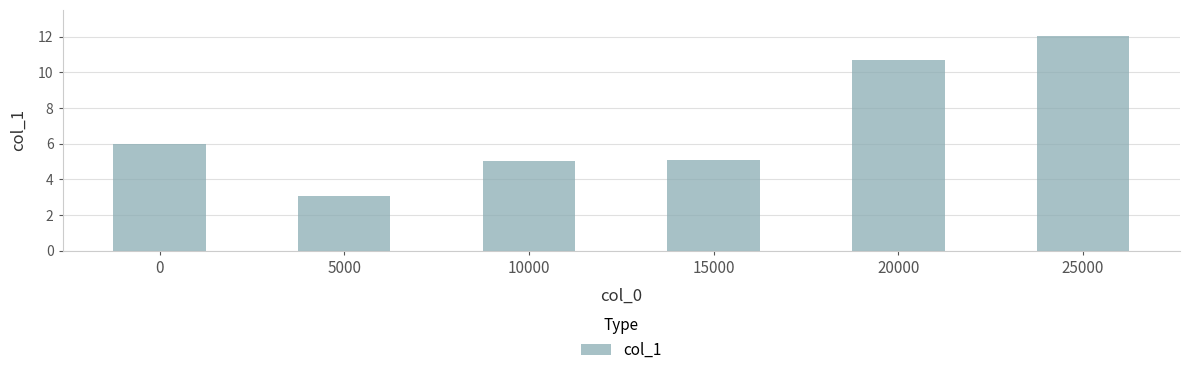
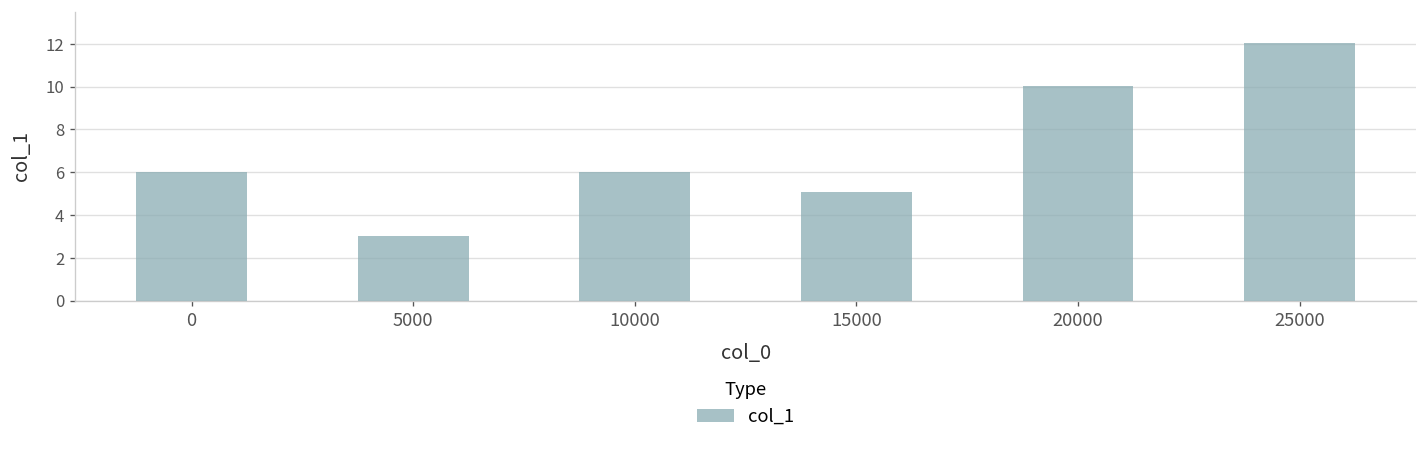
10000: 5 -> 6
20000: 10.7 -> 10.0
